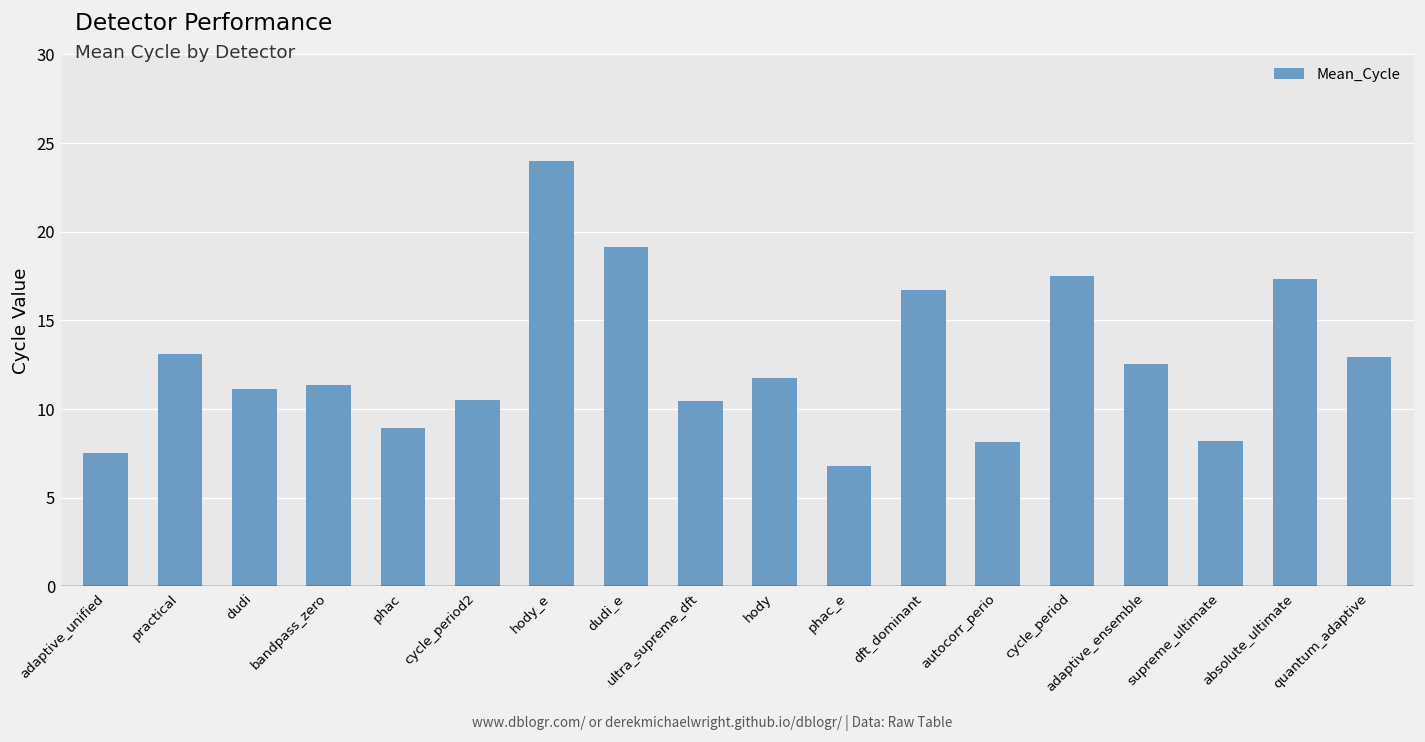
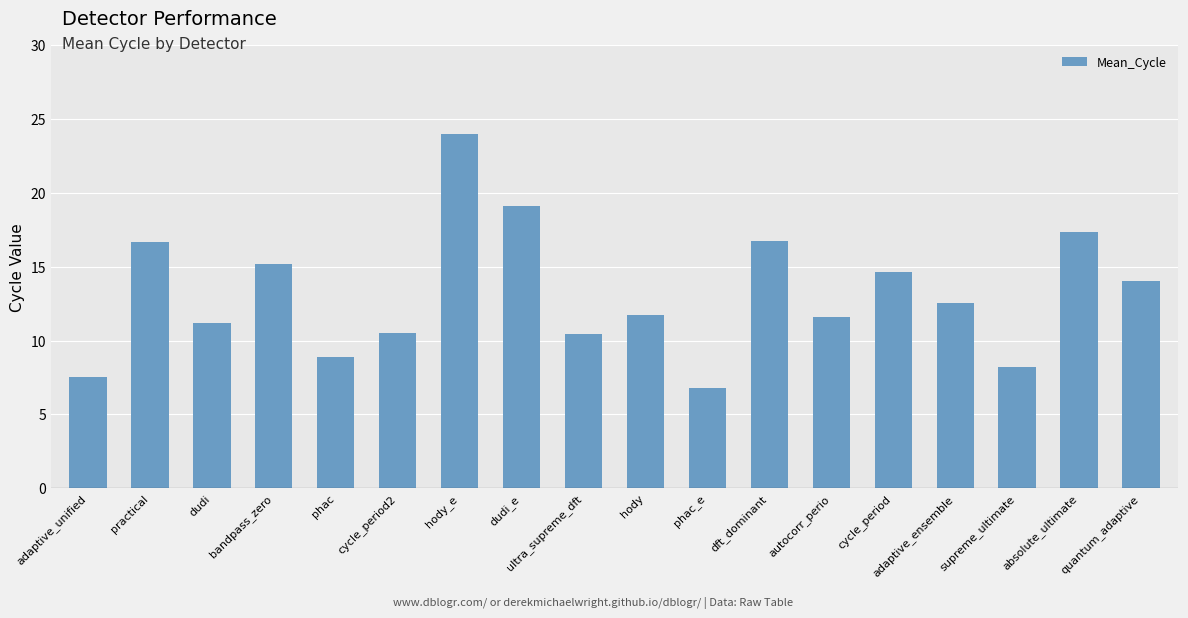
practical: 13.1 -> 16.6
bandpass_zero: 11.3 -> 15.2
autocorr_perio: 8.1 -> 11.6
cycle_period: 17.5 -> 14.6
quantum_adaptive: 12.9 -> 14.0
